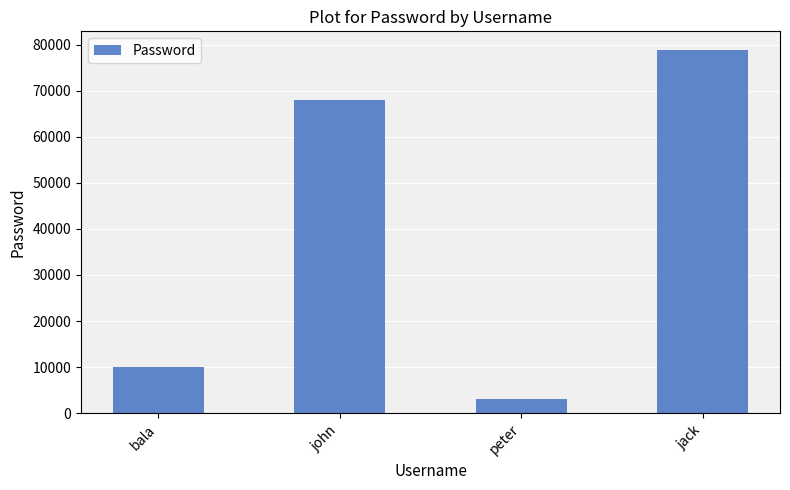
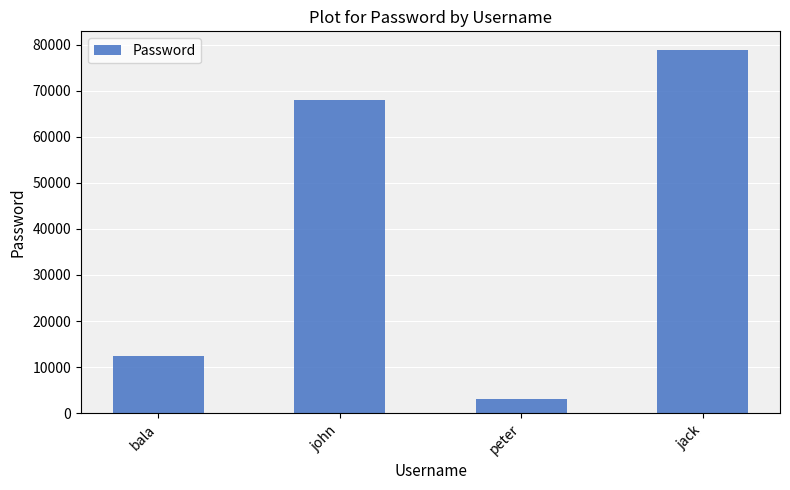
bala: 10000 -> 12000
